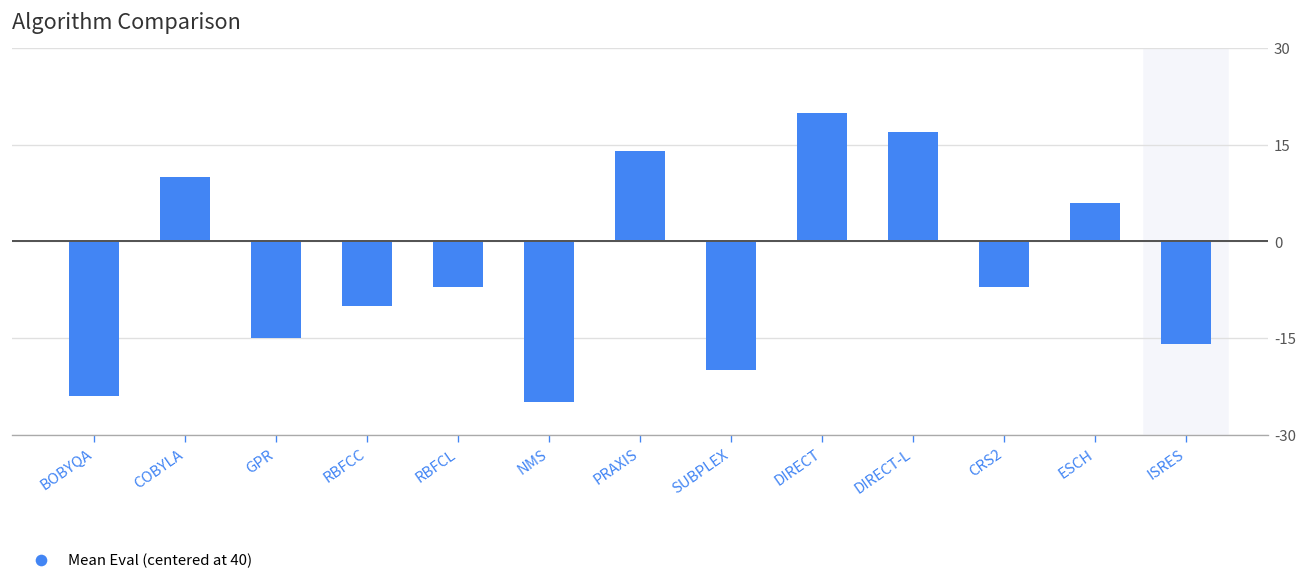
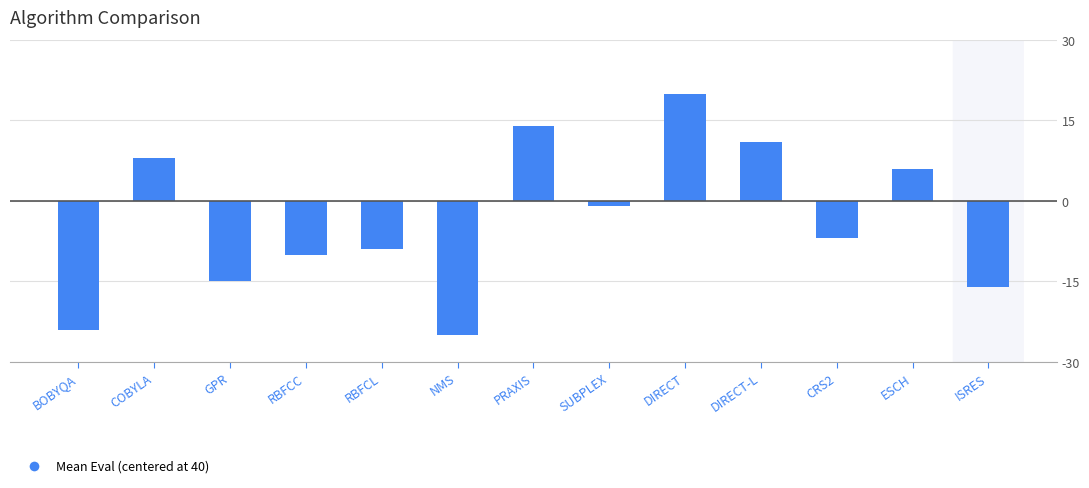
COBYLA: 10 -> 8
RBFCL: -7 -> -9
SUBPLEX: -20 -> -1
DIRECT-L: 17 -> 11
